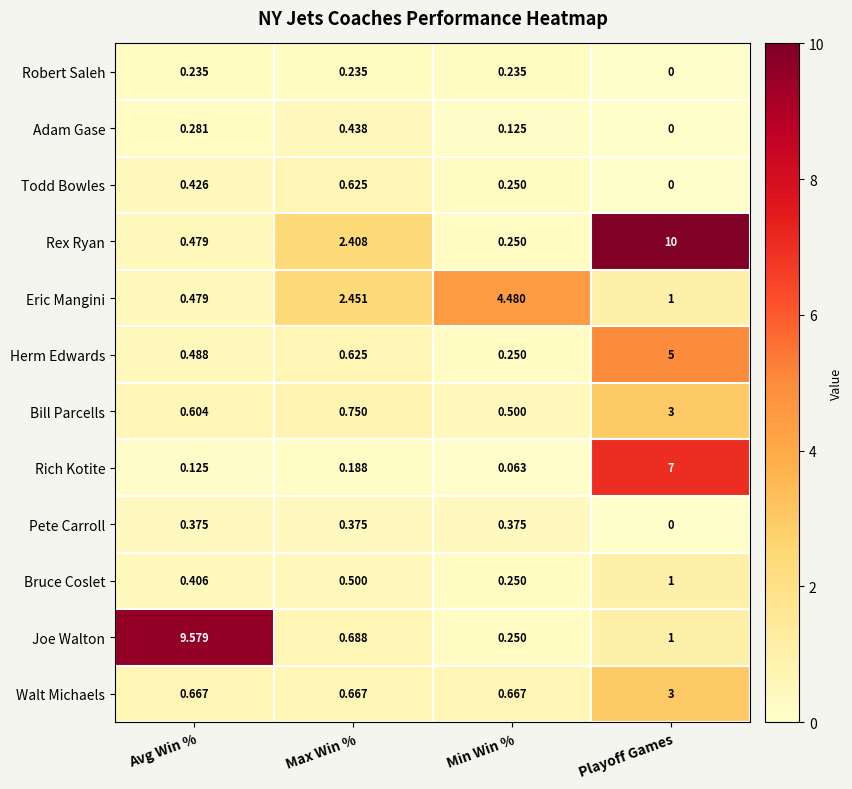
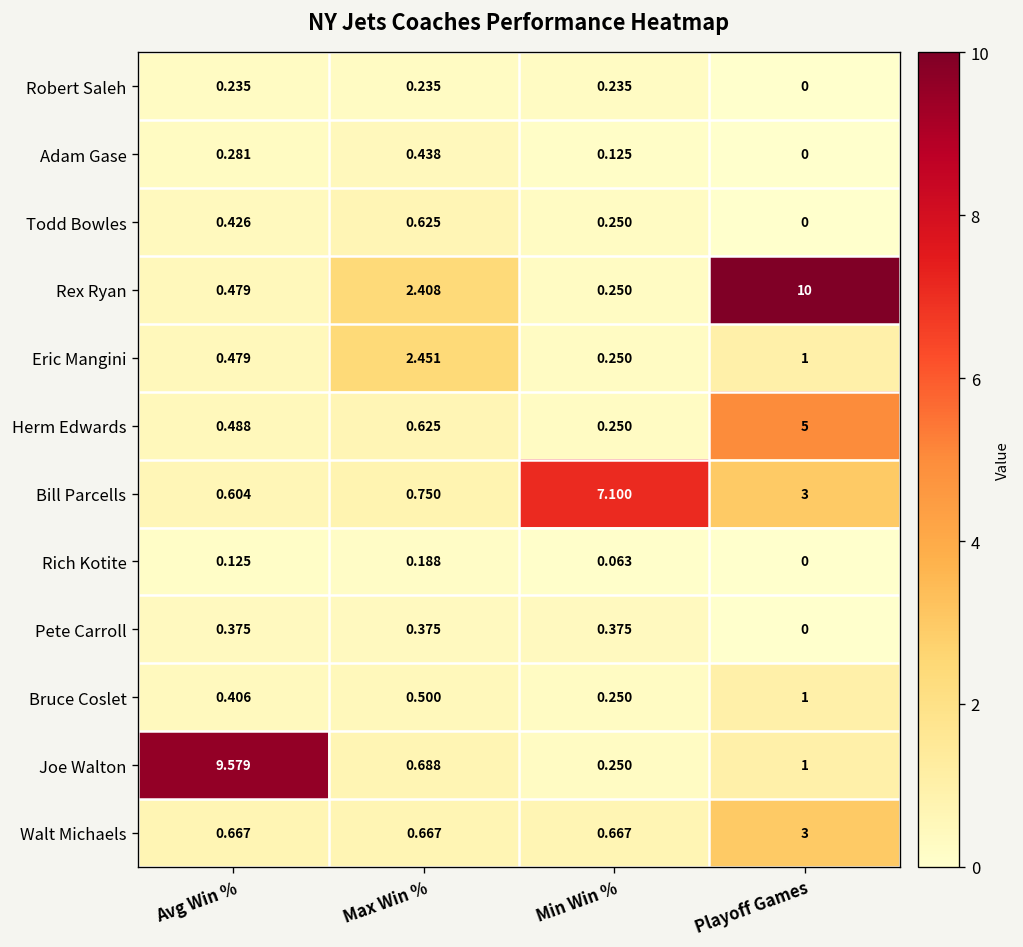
Eric Mangini, Min Win %: 4.480 -> 0.250
Bill Parcells, Min Win %: 0.500 -> 7.100
Rich Kotite, Playoff Games: 7 -> 0
